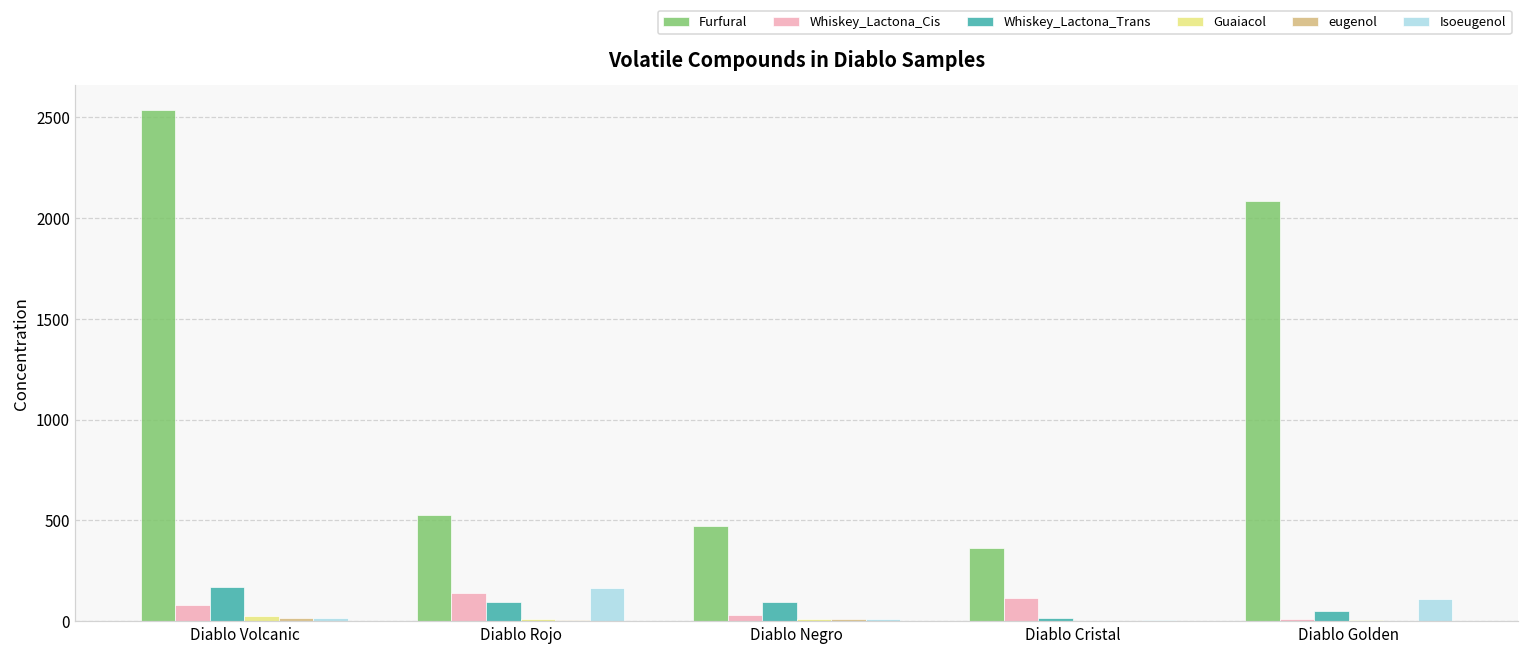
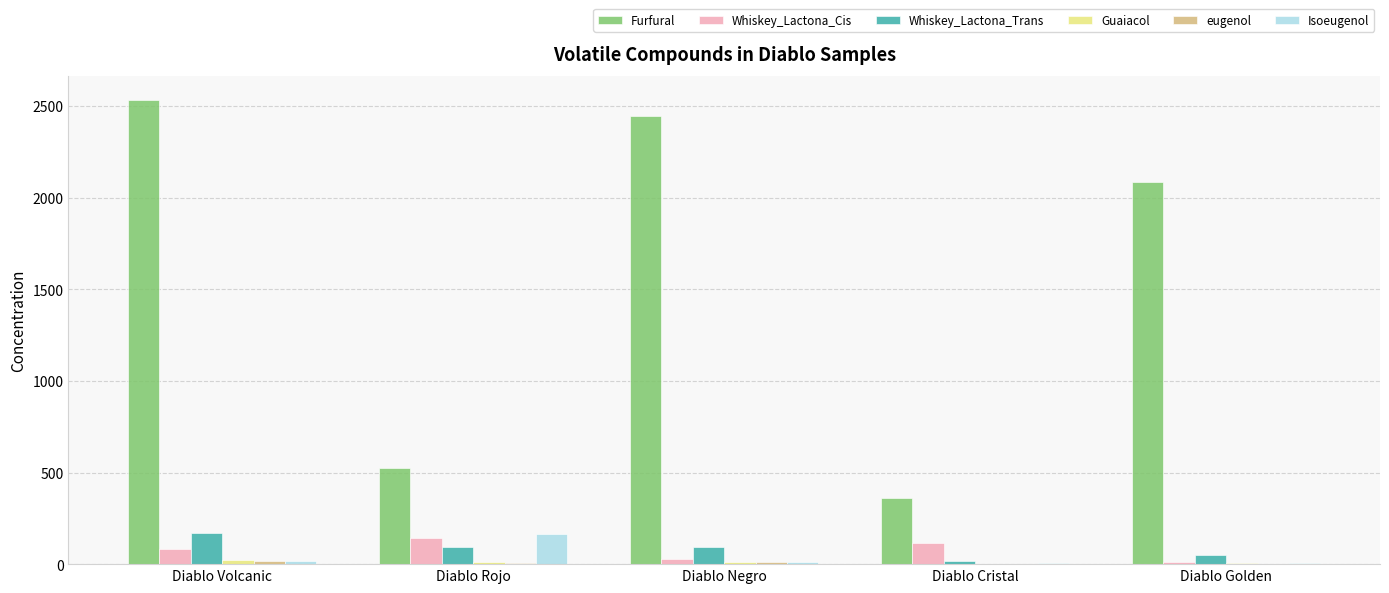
Furfural, Diablo Negro: 480 -> 2440
Isoeugenol, Diablo Golden: 110 -> 10
